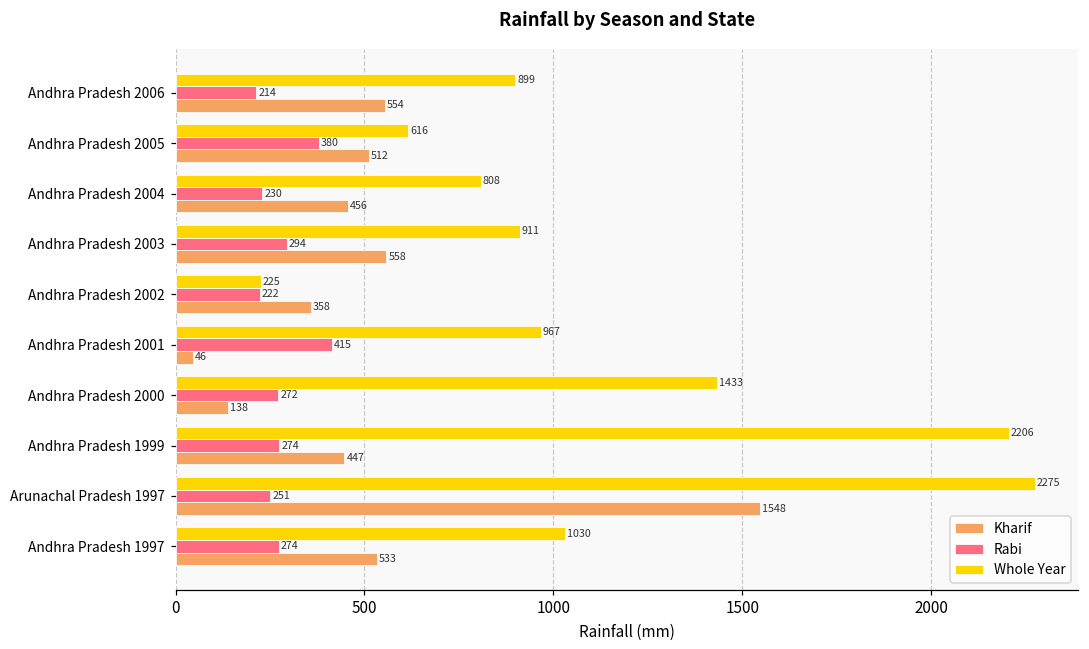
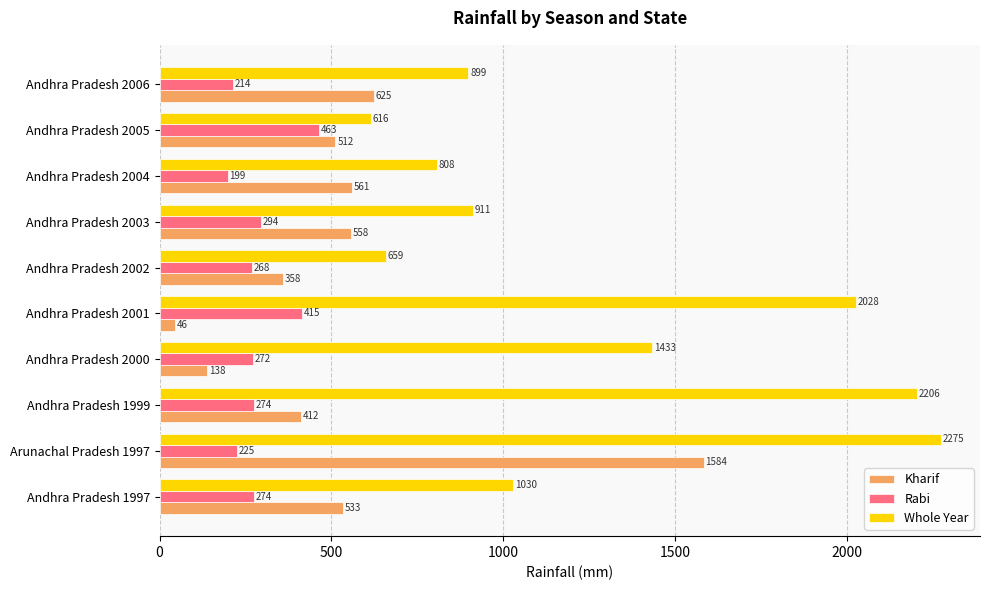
Kharif, Andhra Pradesh 2006: 554 -> 625
Rabi, Andhra Pradesh 2005: 380 -> 463
Rabi, Andhra Pradesh 2004: 230 -> 199
Kharif, Andhra Pradesh 2004: 456 -> 561
Whole Year, Andhra Pradesh 2002: 225 -> 659
Rabi, Andhra Pradesh 2002: 222 -> 268
Whole Year, Andhra Pradesh 2001: 967 -> 2028
Kharif, Andhra Pradesh 1999: 447 -> 412
Rabi, Arunachal Pradesh 1997: 251 -> 225
Kharif, Arunachal Pradesh 1997: 1548 -> 1584
